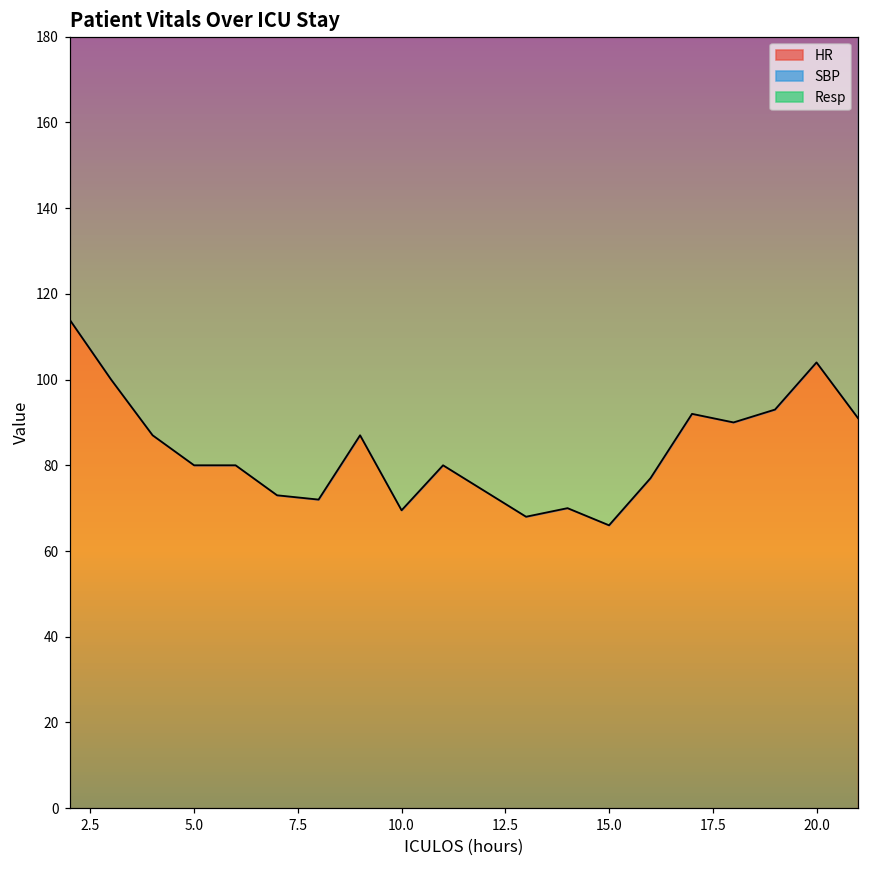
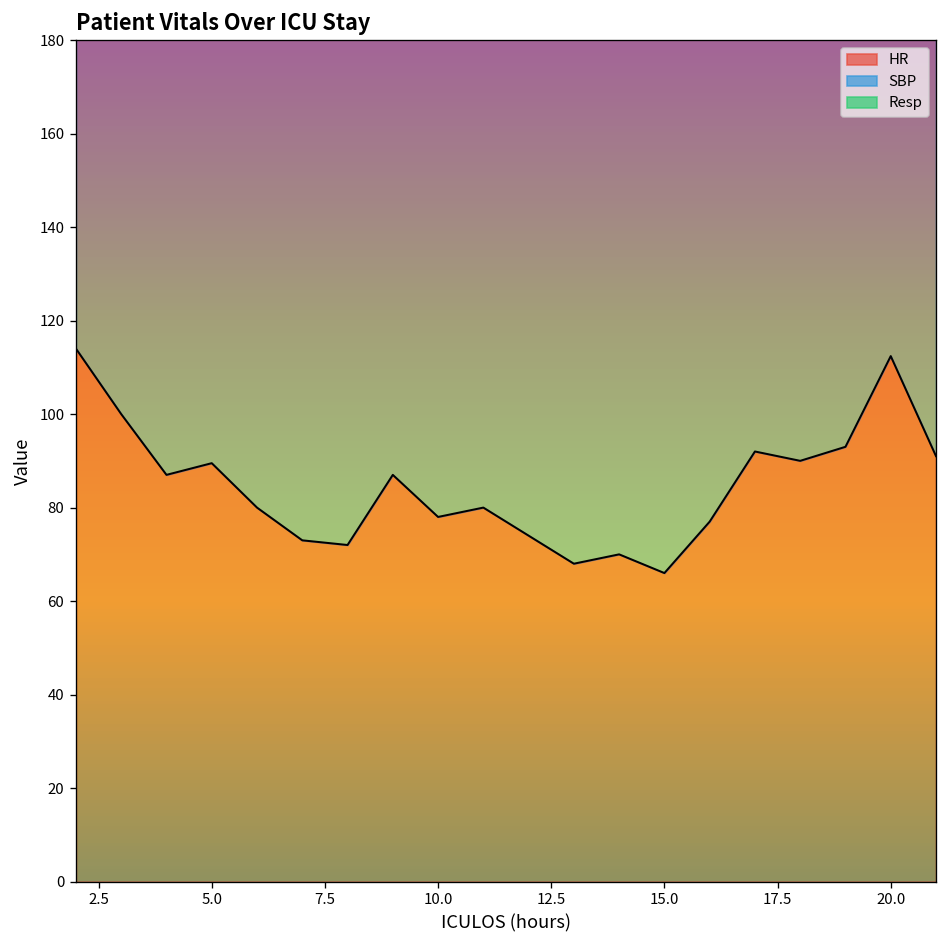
HR, 5.0: 80 -> 90
HR, 10.0: 70 -> 78
HR, 20.0: 104 -> 112
